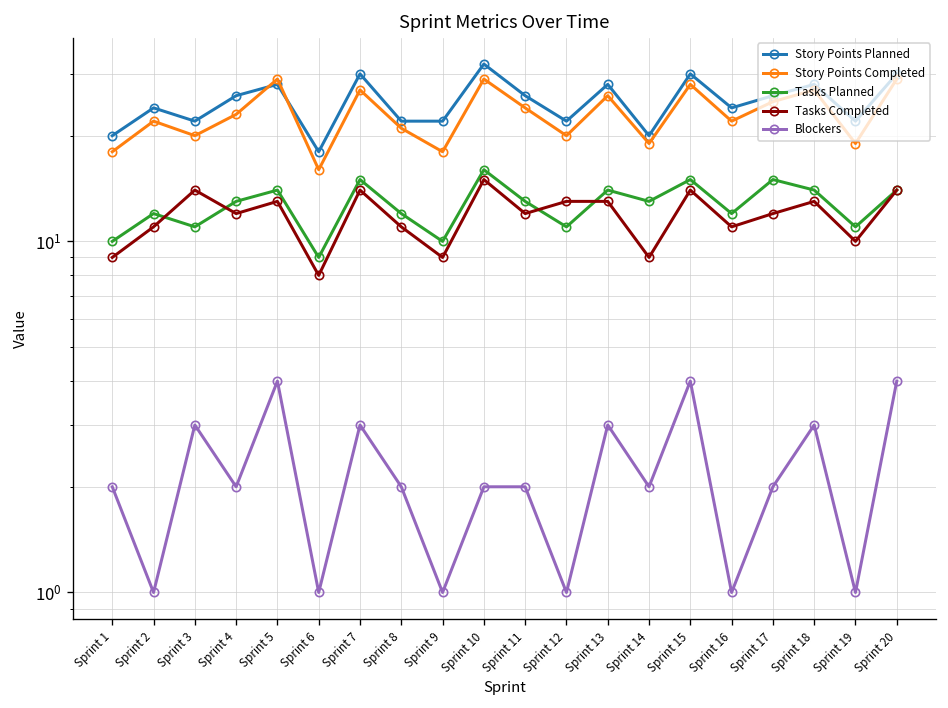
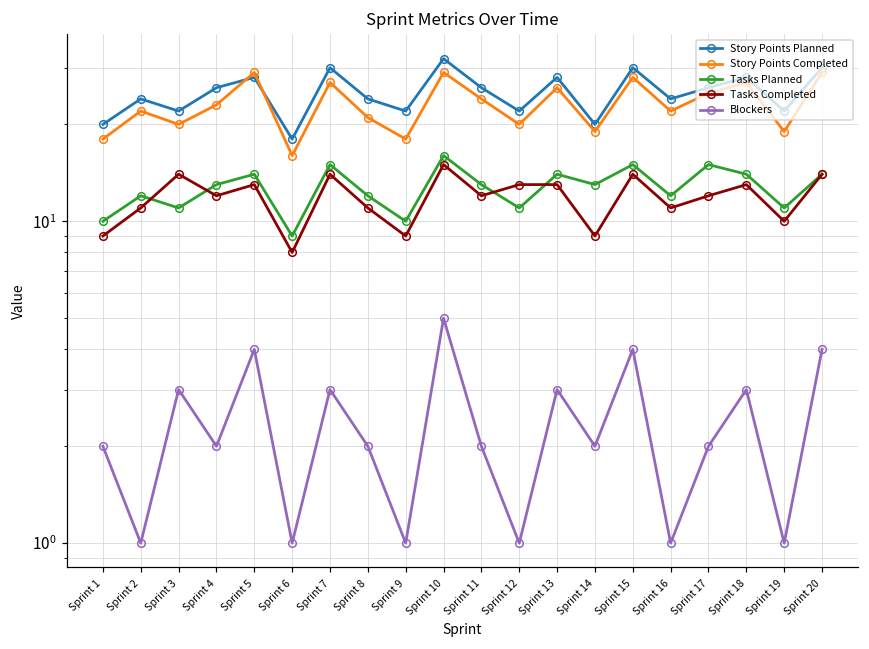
Story Points Planned, Sprint 8: 22 -> 24
Blockers, Sprint 10: 2 -> 5
